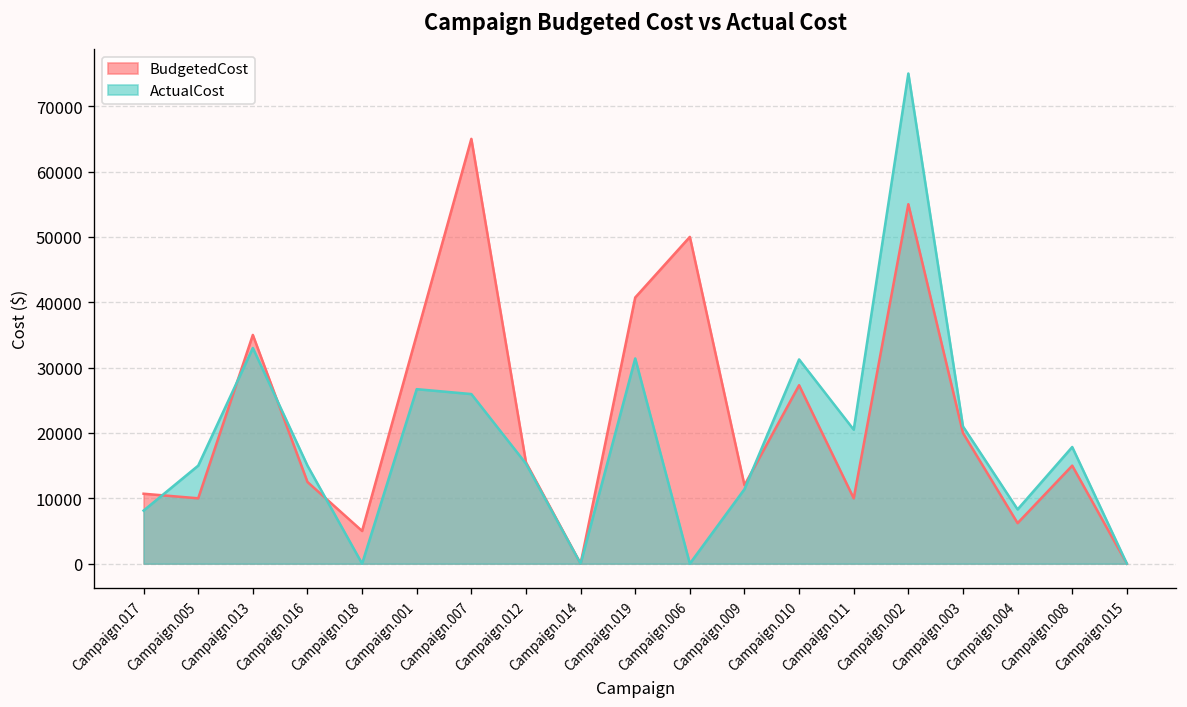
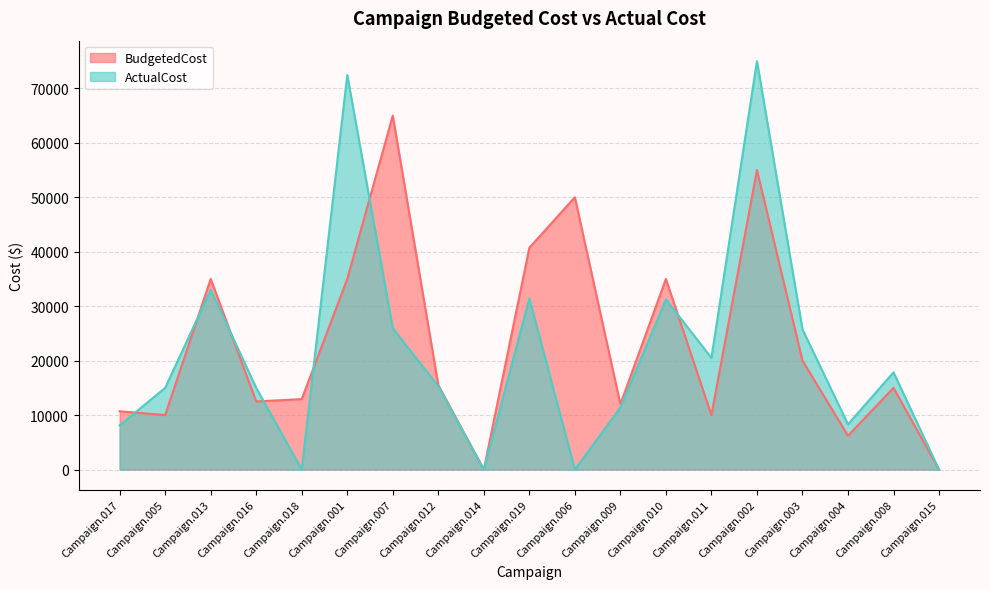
BudgetedCost, Campaign.018: 5000 -> 13000
ActualCost, Campaign.001: 27000 -> 72000
BudgetedCost, Campaign.010: 27000 -> 35000
ActualCost, Campaign.003: 21000 -> 26000
